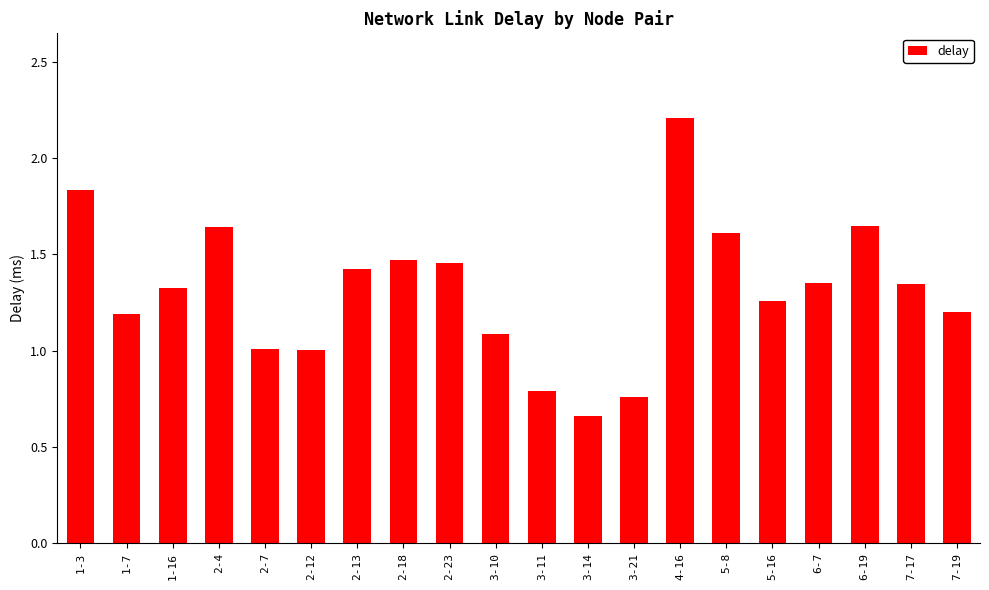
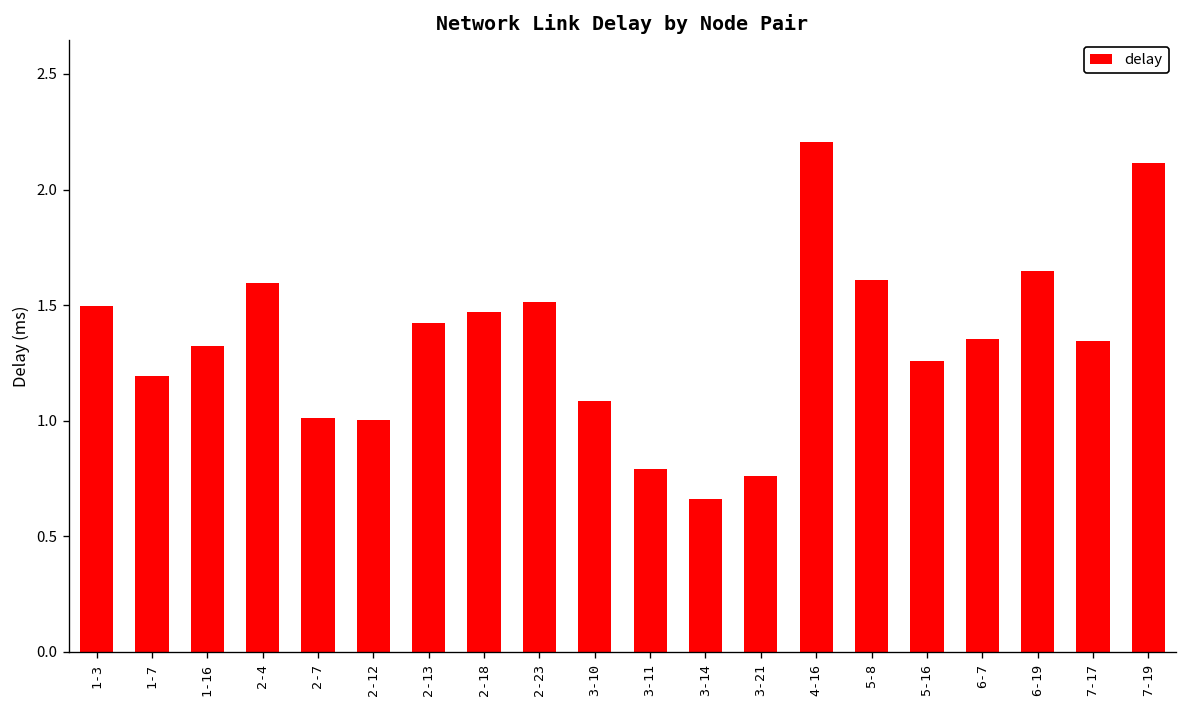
1-3: 1.83 -> 1.50
2-4: 1.64 -> 1.60
2-23: 1.45 -> 1.51
7-19: 1.20 -> 2.12
